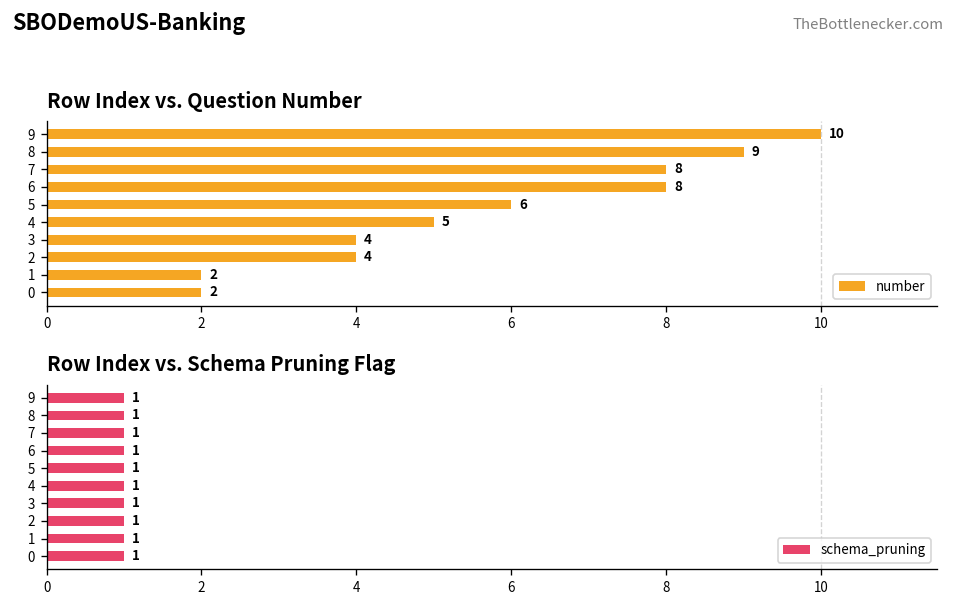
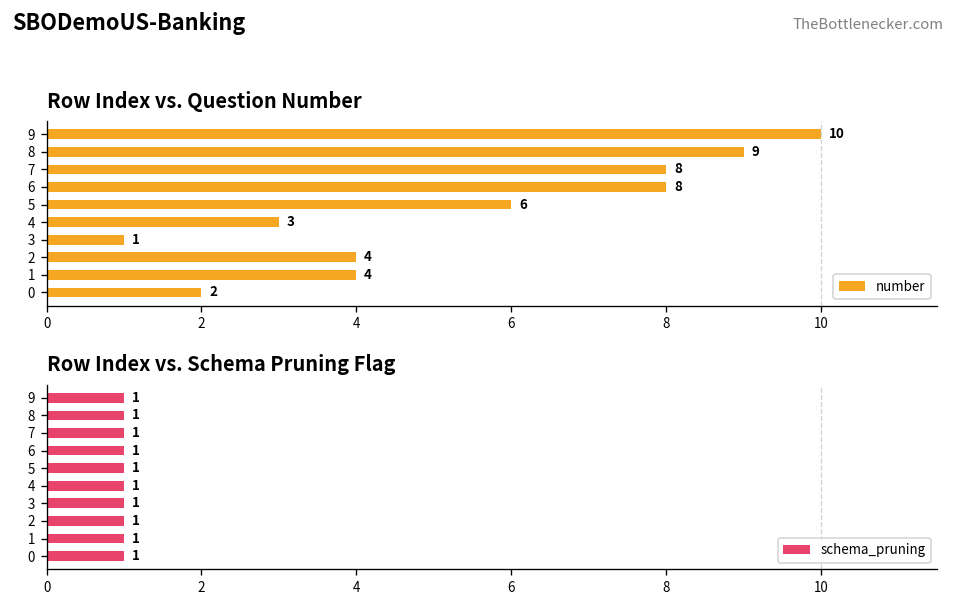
Row Index vs. Question Number, 4: 5 -> 3
Row Index vs. Question Number, 3: 4 -> 1
Row Index vs. Question Number, 1: 2 -> 4
